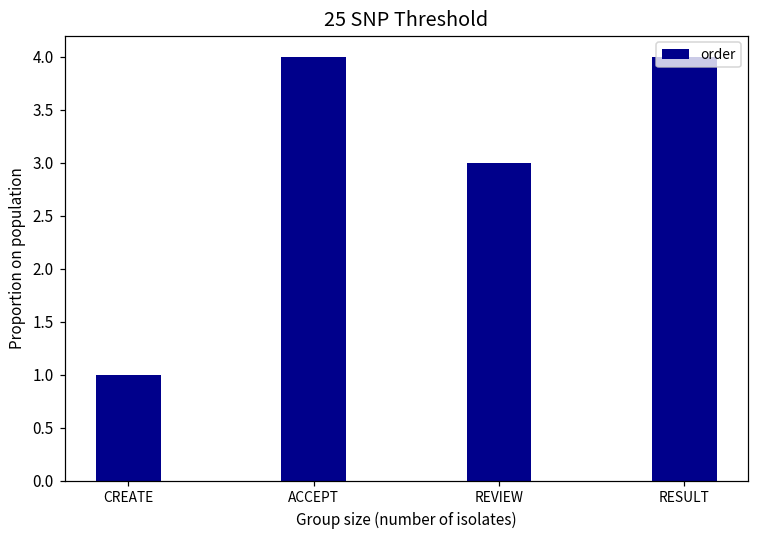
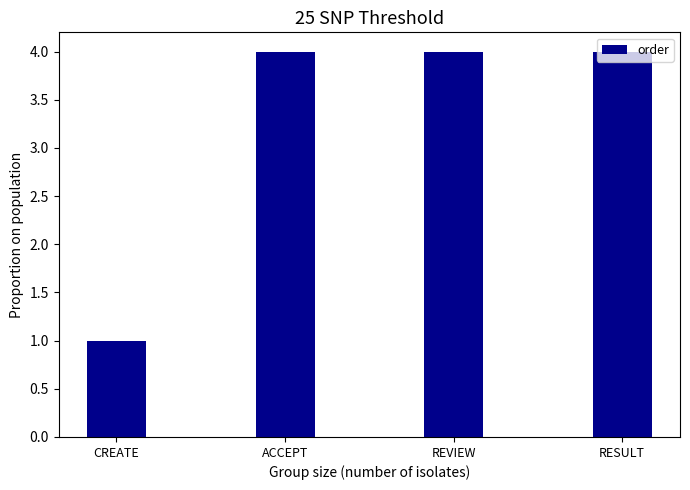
REVIEW: 3 -> 4
